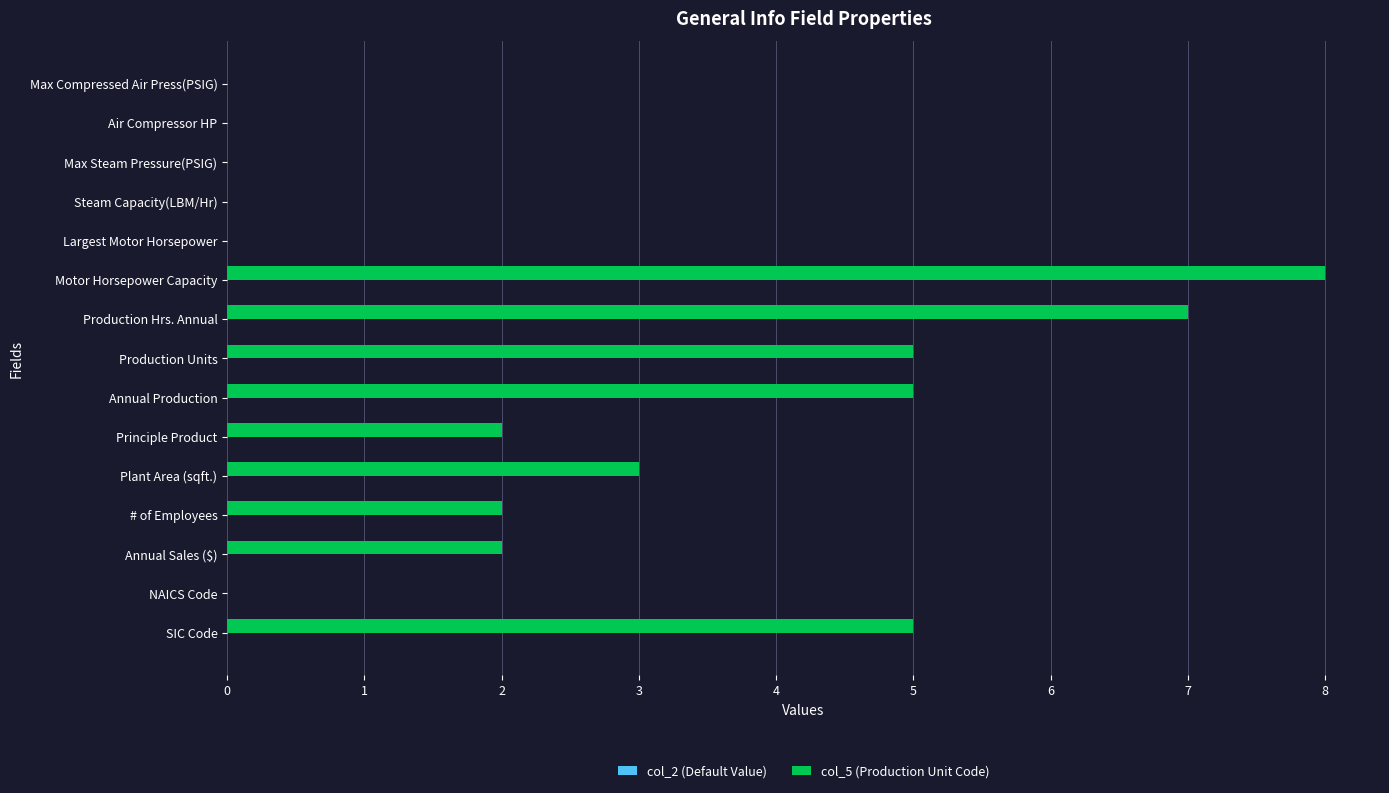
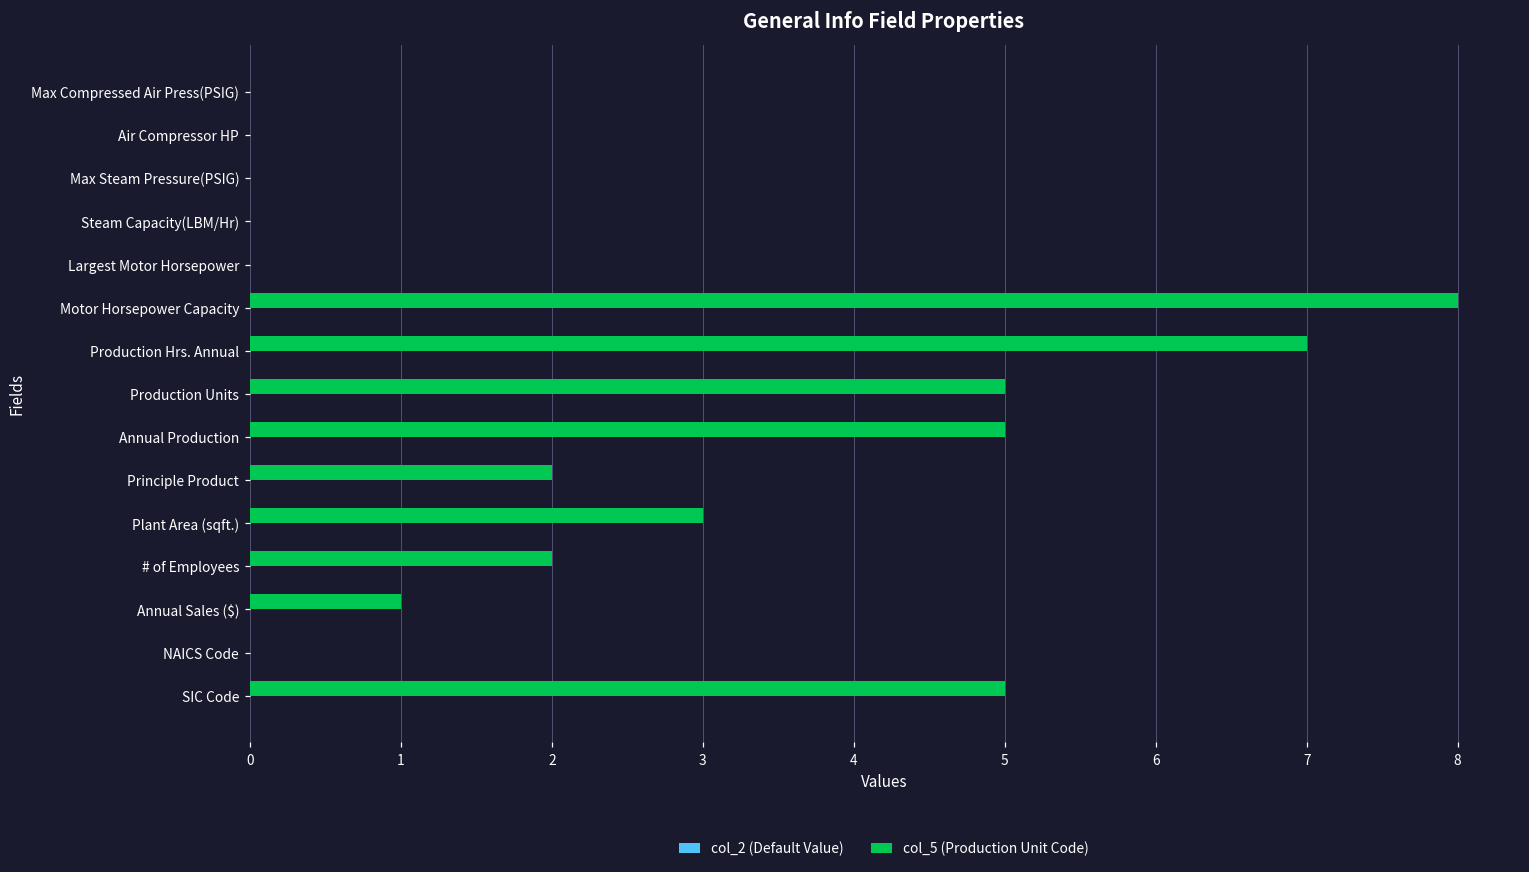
col_5 (Production Unit Code), Annual Sales ($): 2 -> 1
